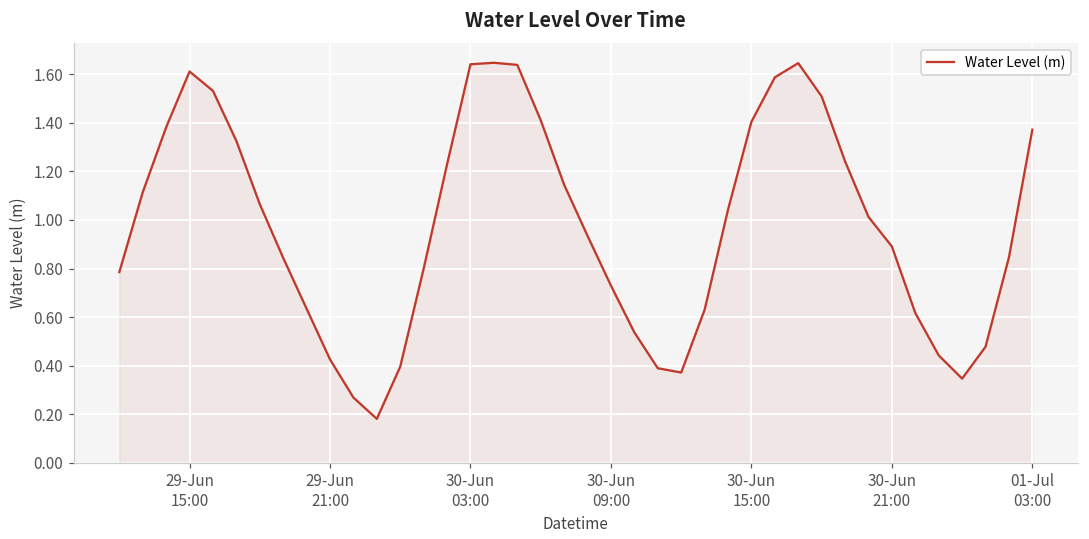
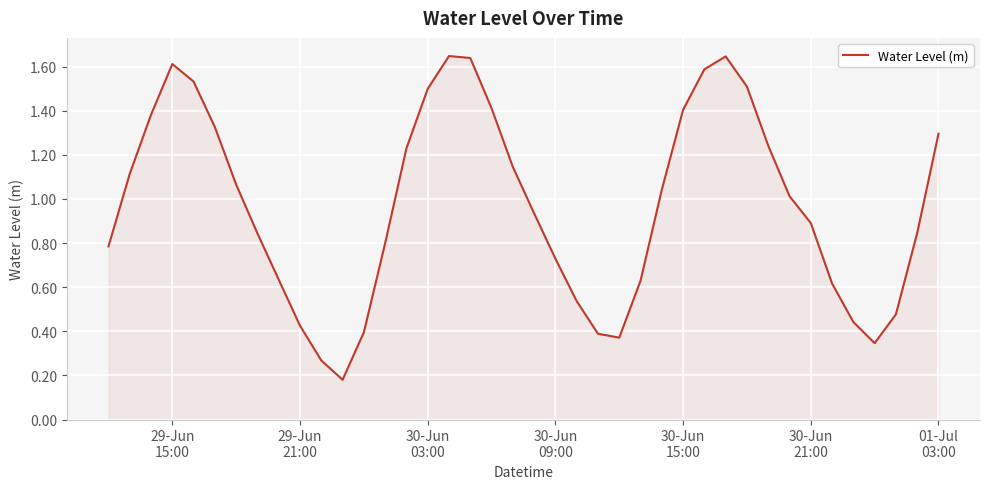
30-Jun 03:00: 1.64 -> 1.50
01-Jul 03:00: 1.37 -> 1.30
